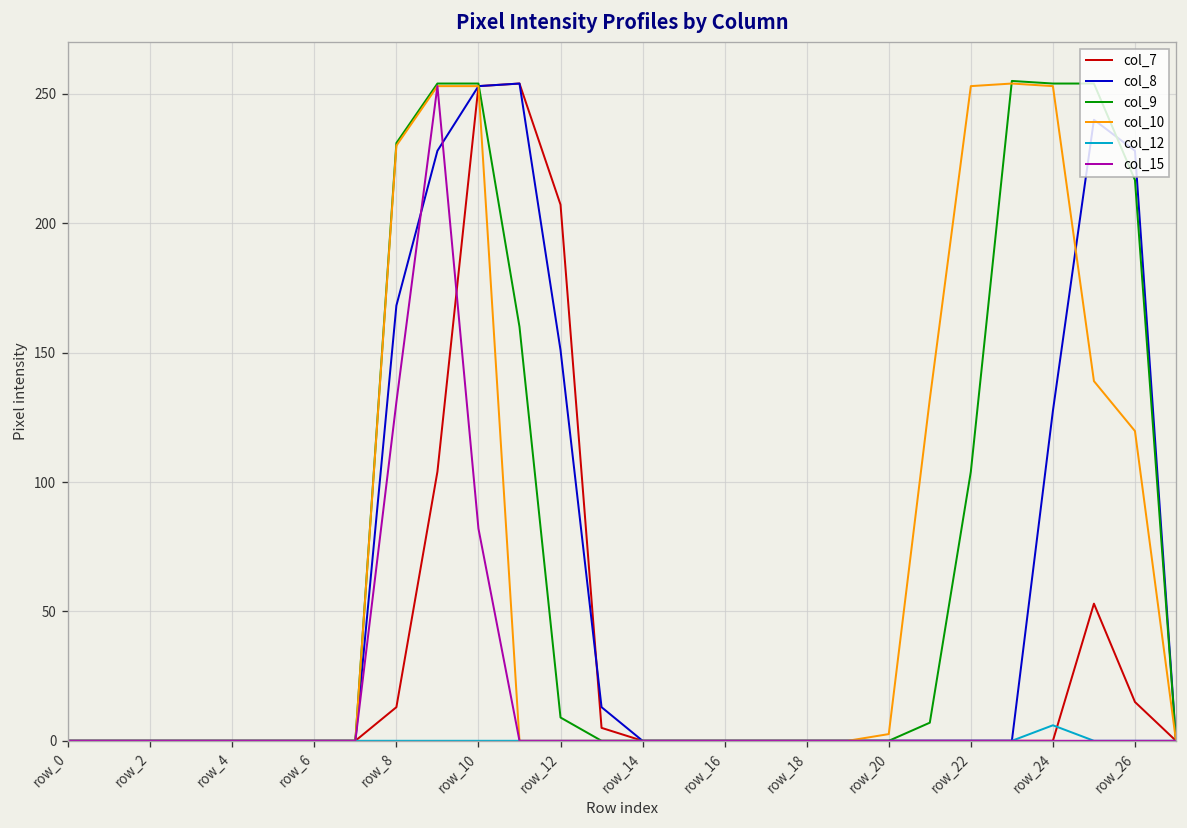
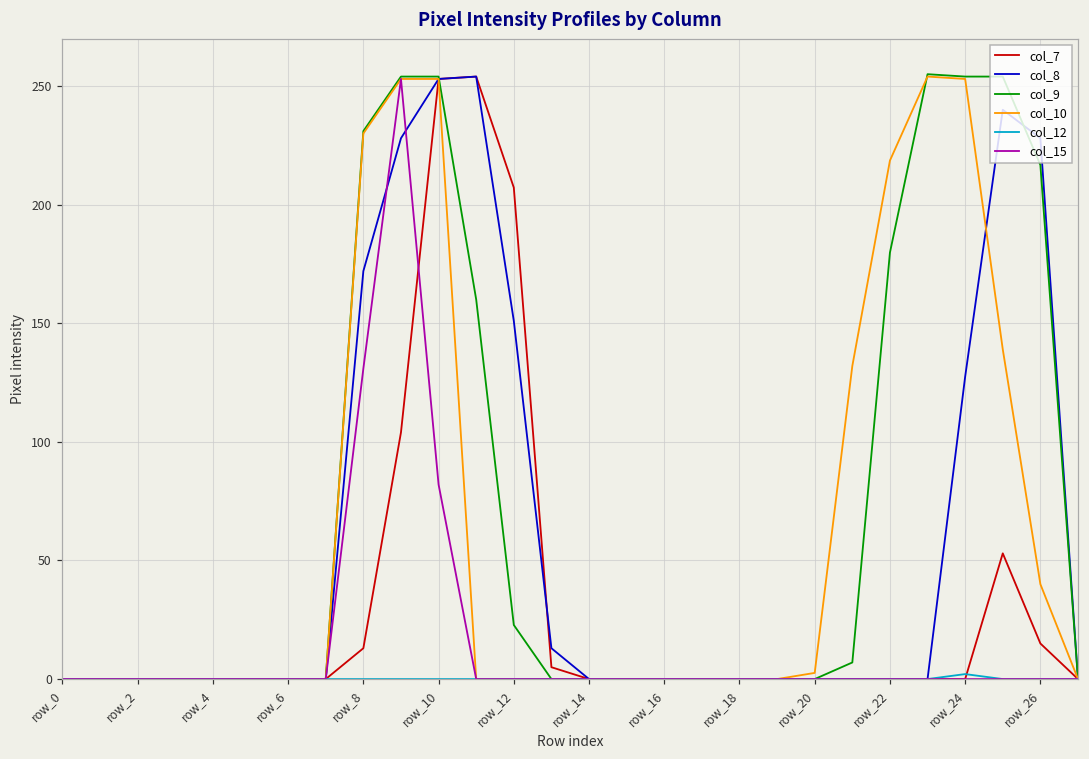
col_8, row_8: 168 -> 172
col_9, row_12: 9 -> 23
col_9, row_22: 104 -> 180
col_10, row_22: 253 -> 219
col_12, row_24: 6 -> 2
col_10, row_26: 120 -> 40
